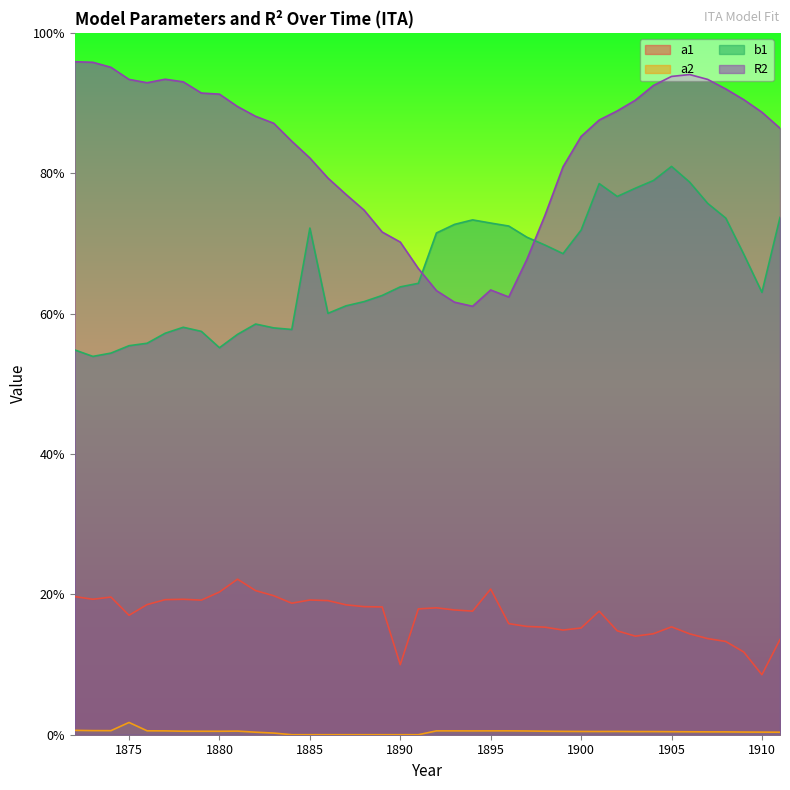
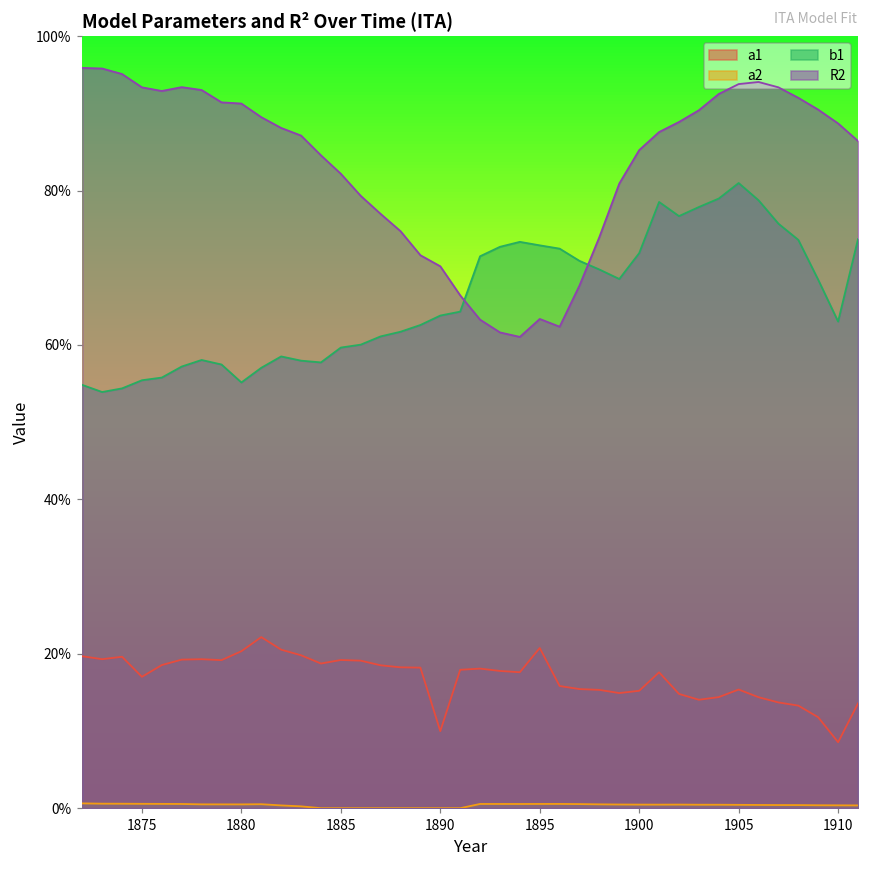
a2, 1875: 2% -> 1%
b1, 1885: 72% -> 60%
